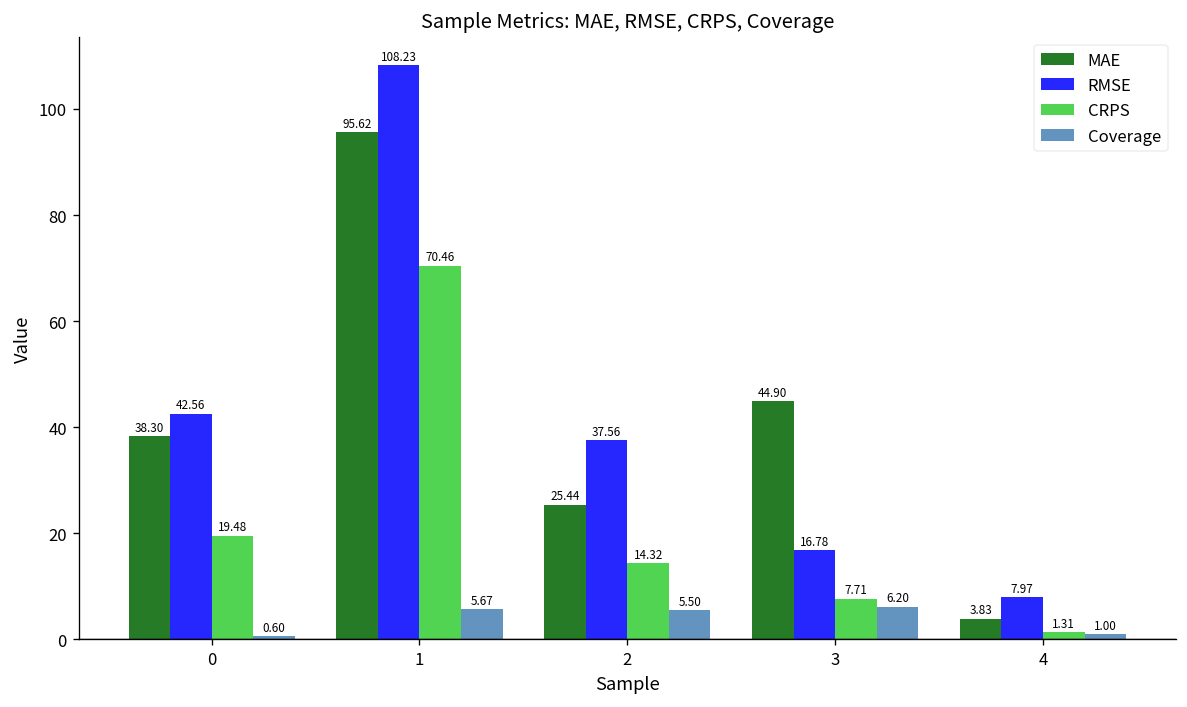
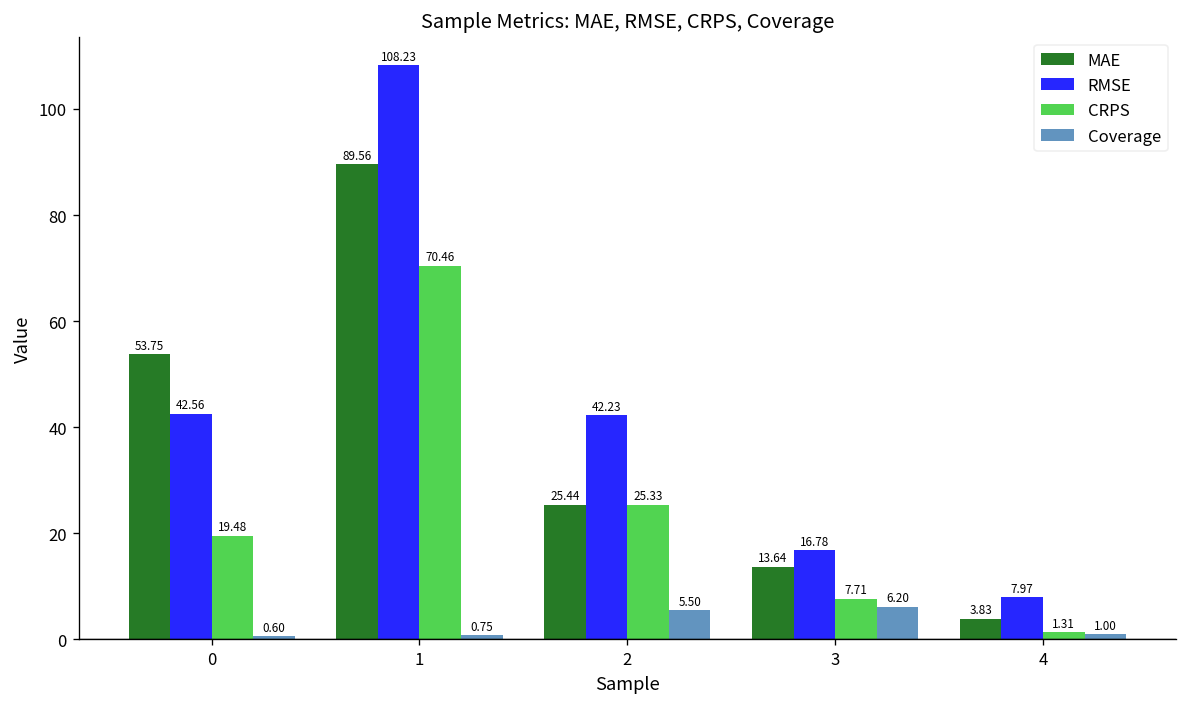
MAE, 0: 38.30 -> 53.75
MAE, 1: 95.62 -> 89.56
Coverage, 1: 5.67 -> 0.75
RMSE, 2: 37.56 -> 42.23
CRPS, 2: 14.32 -> 25.33
MAE, 3: 44.90 -> 13.64
